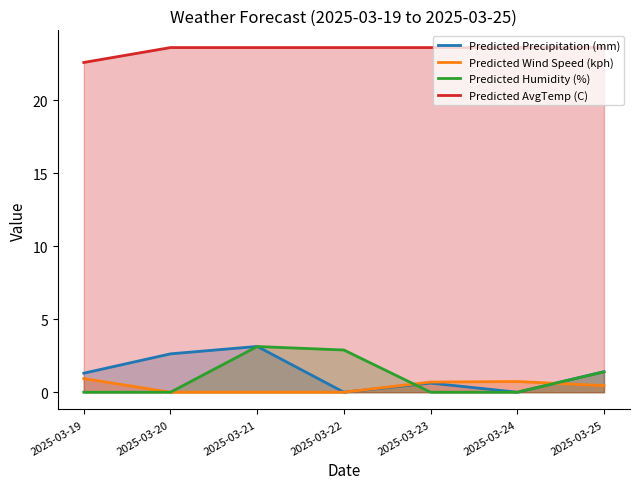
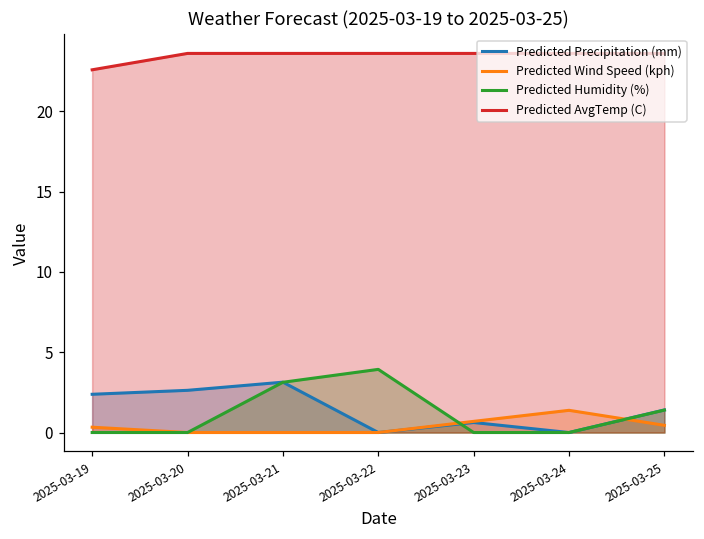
Predicted Precipitation (mm), 2025-03-19: 1.3 -> 2.4
Predicted Wind Speed (kph), 2025-03-19: 0.9 -> 0.3
Predicted Humidity (%), 2025-03-22: 2.9 -> 3.9
Predicted Wind Speed (kph), 2025-03-24: 0.7 -> 1.4
